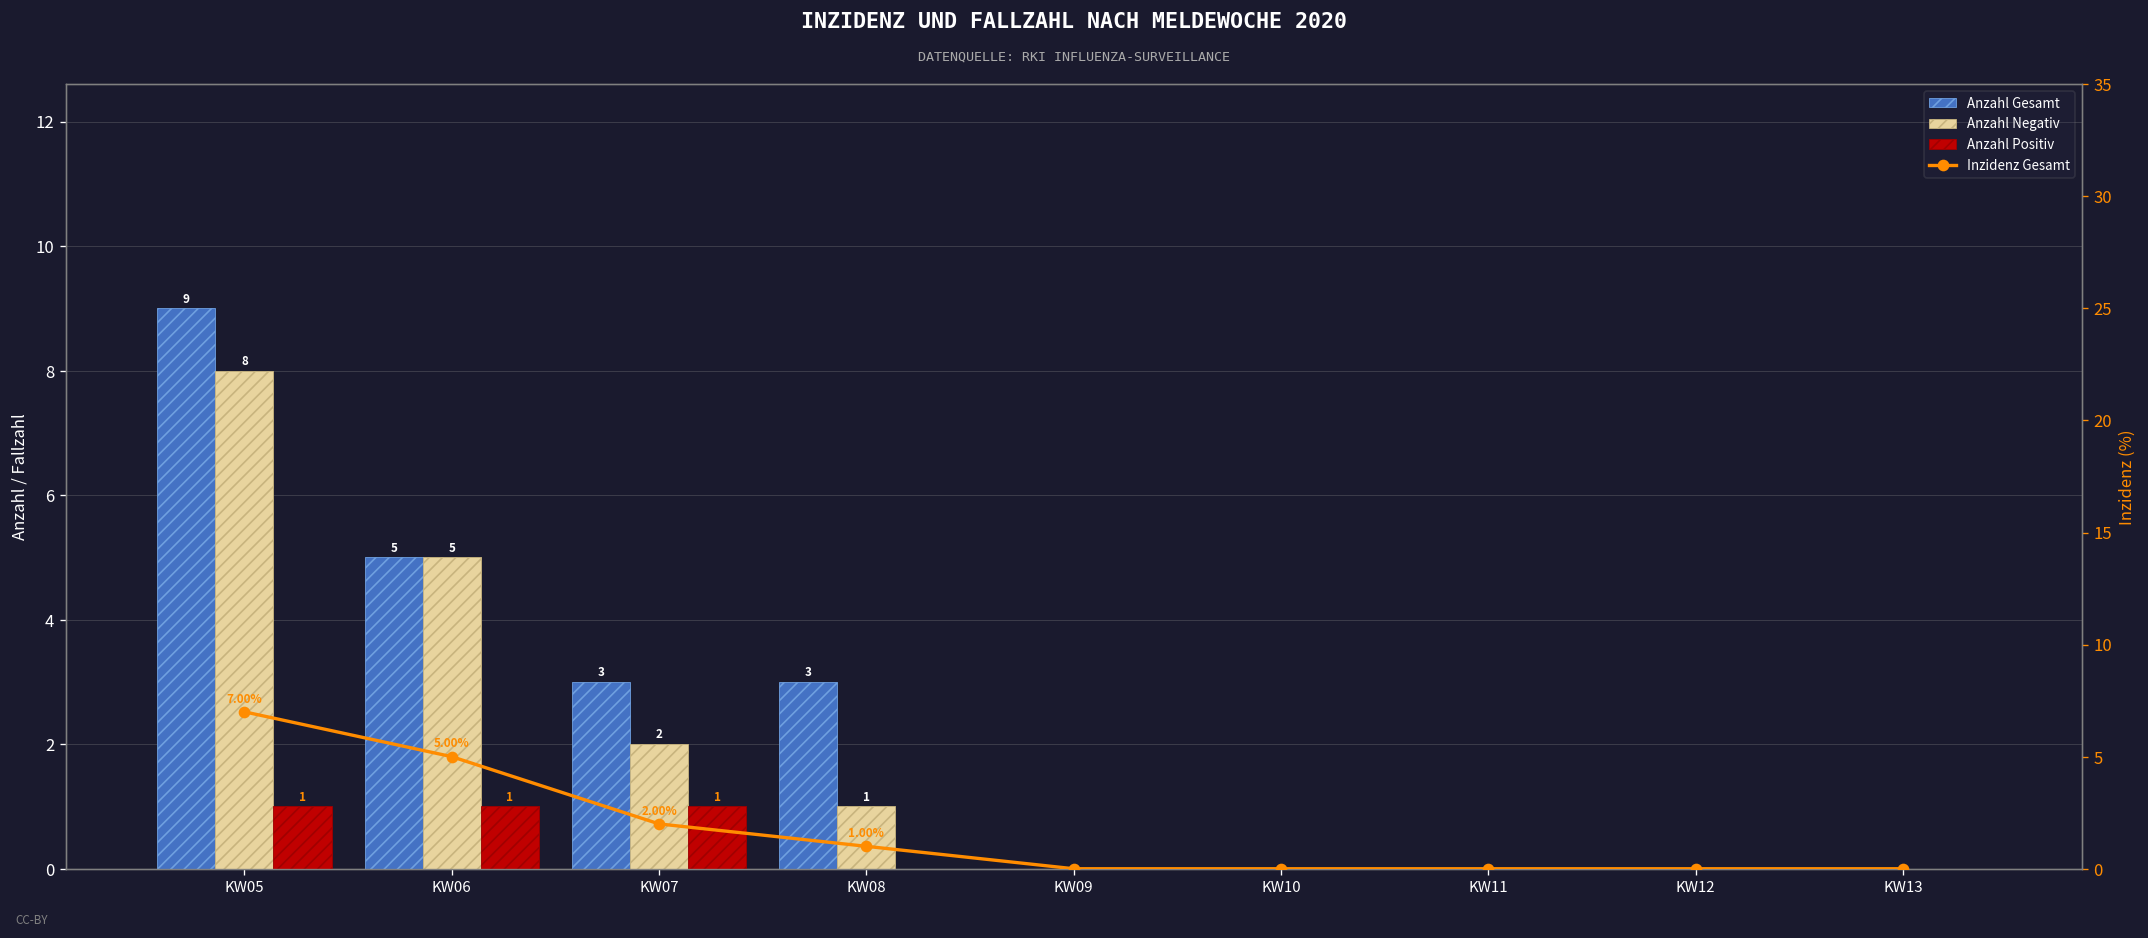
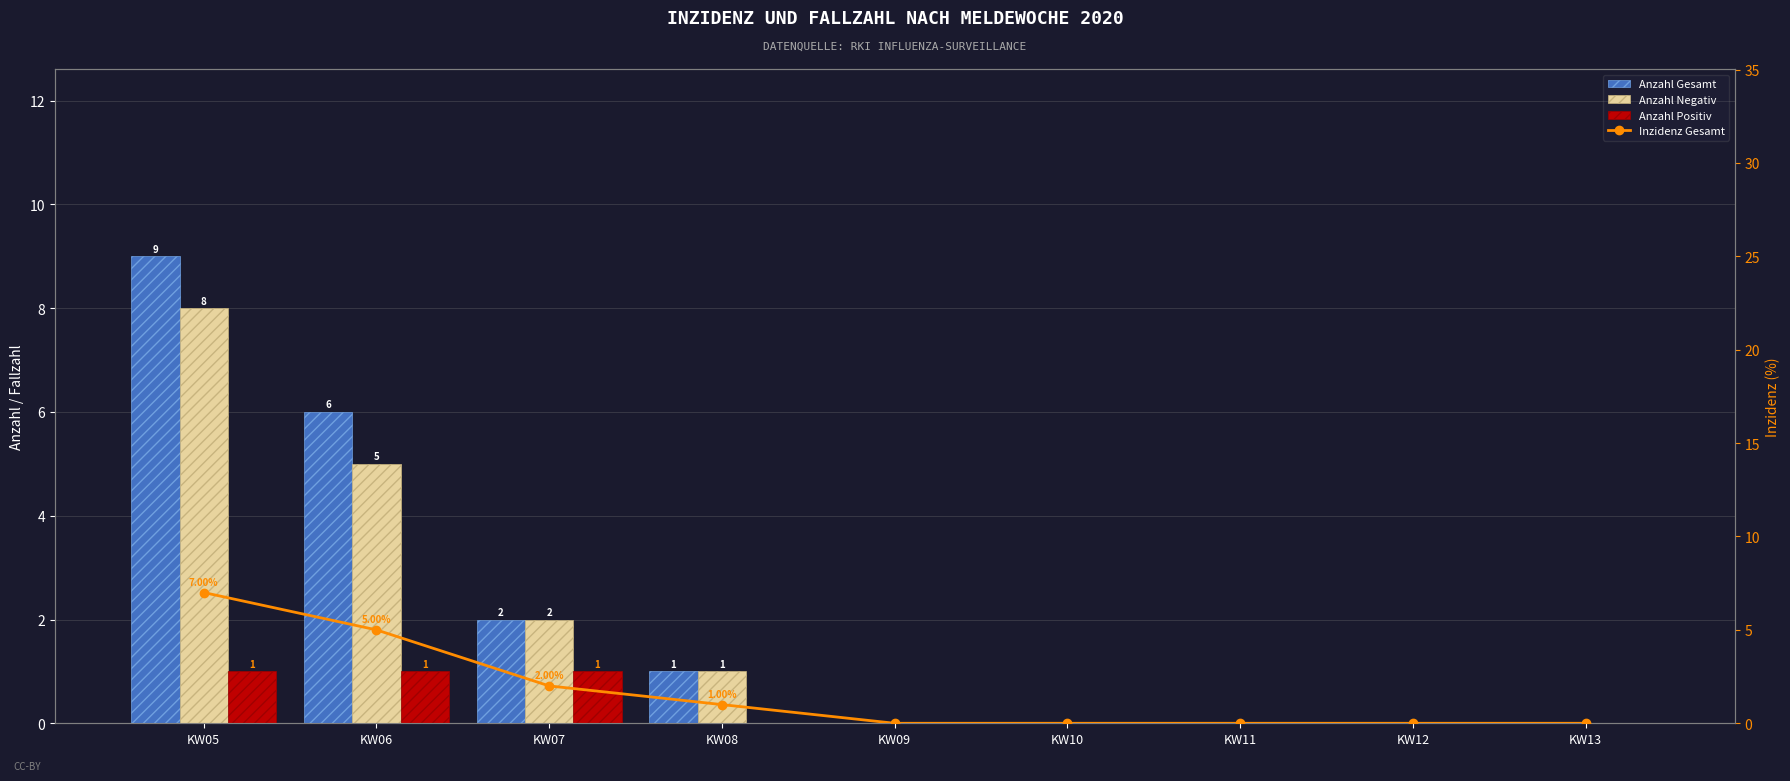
Anzahl Gesamt, KW06: 5 -> 6
Anzahl Gesamt, KW07: 3 -> 2
Anzahl Gesamt, KW08: 3 -> 1
